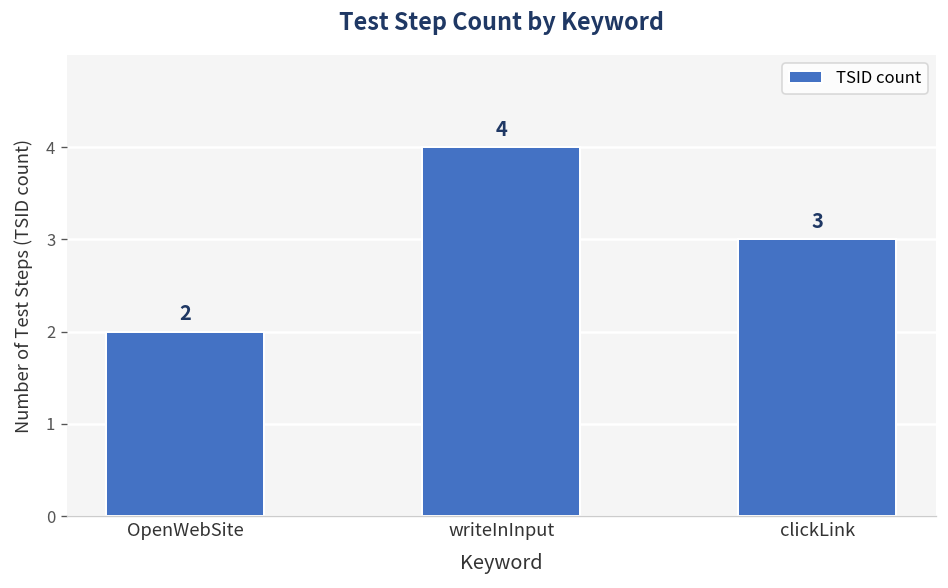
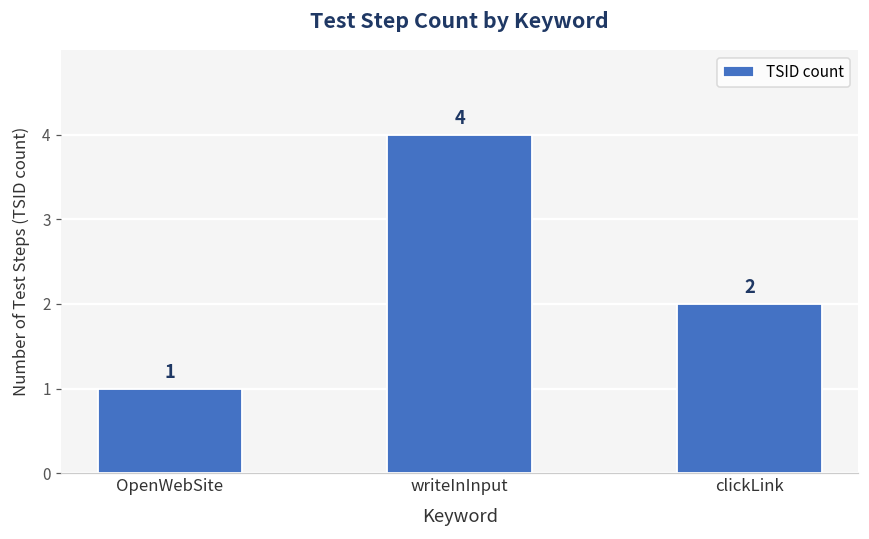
OpenWebSite: 2 -> 1
clickLink: 3 -> 2
